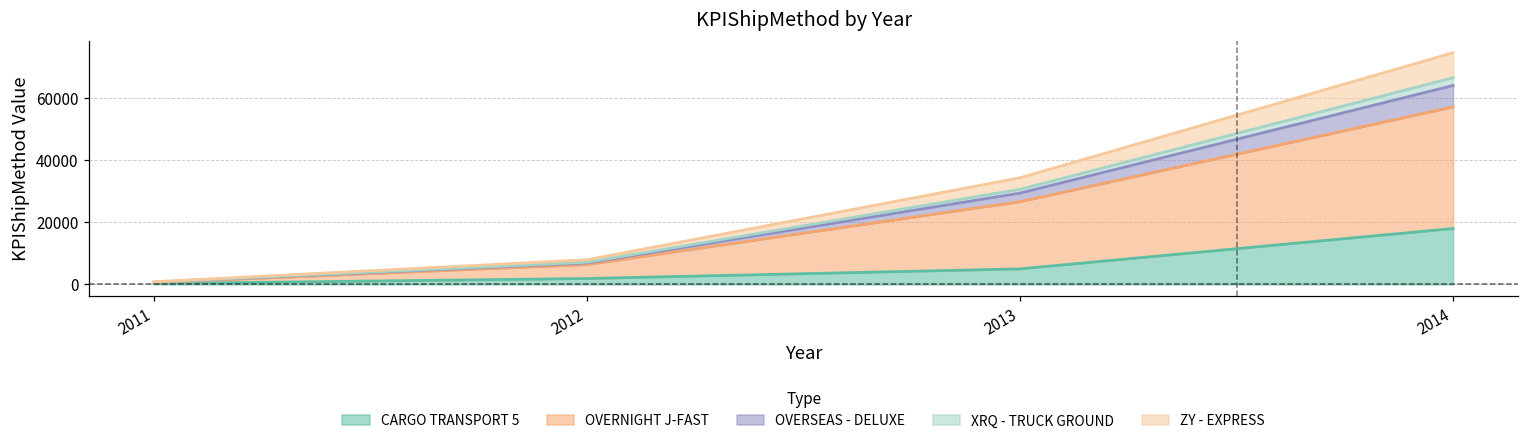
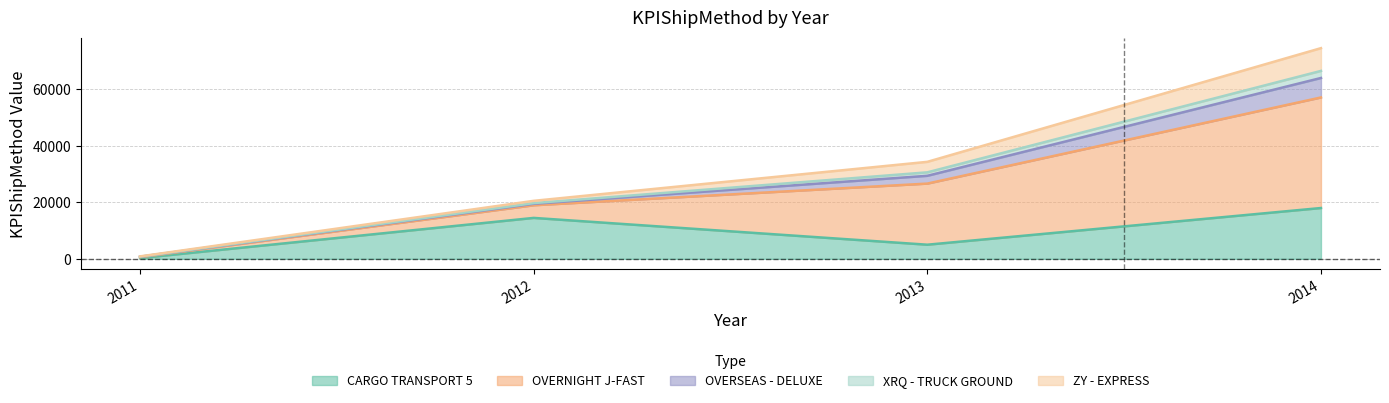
CARGO TRANSPORT 5, 2012: 2000 -> 14000
